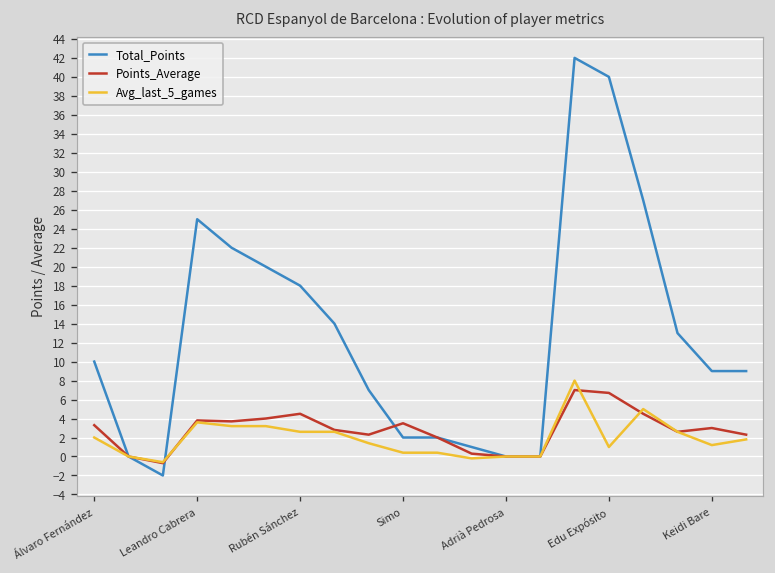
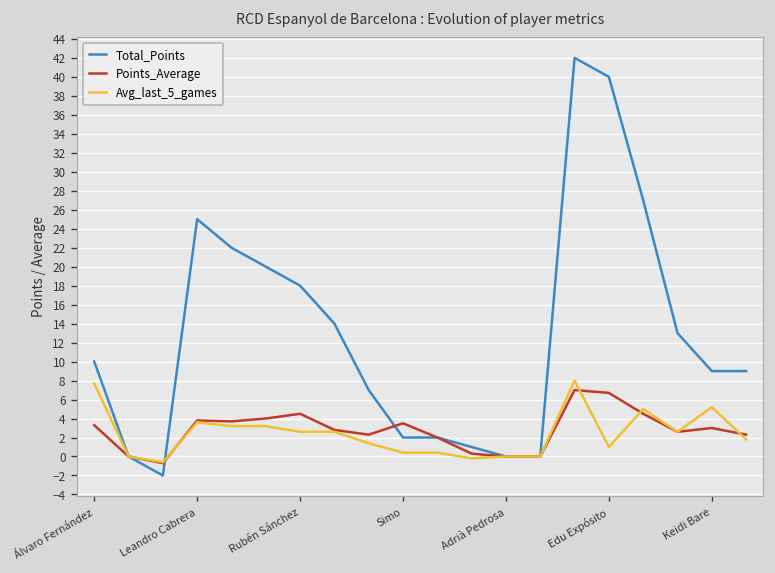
Avg_last_5_games, Álvaro Fernández: 2 -> 8
Avg_last_5_games, Keidi Bare: 1 -> 5
